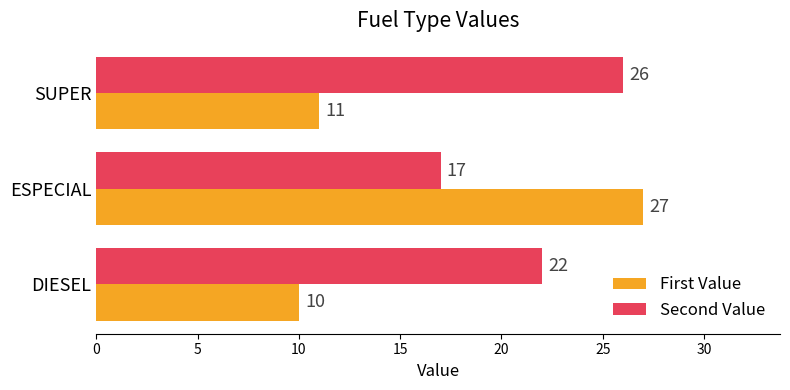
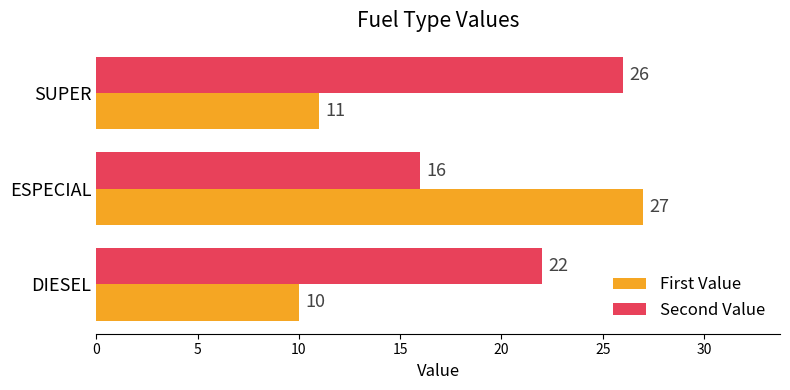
Second Value, ESPECIAL: 17 -> 16
